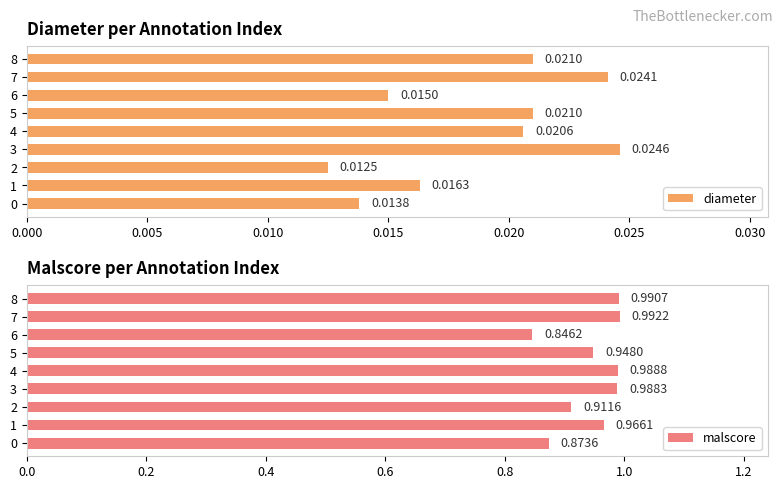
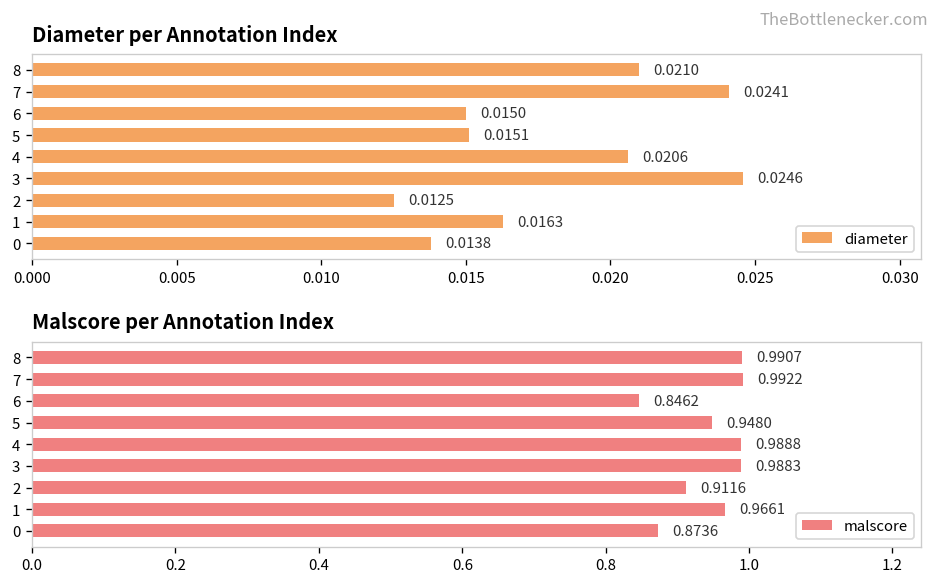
Diameter per Annotation Index, 5: 0.0210 -> 0.0151
